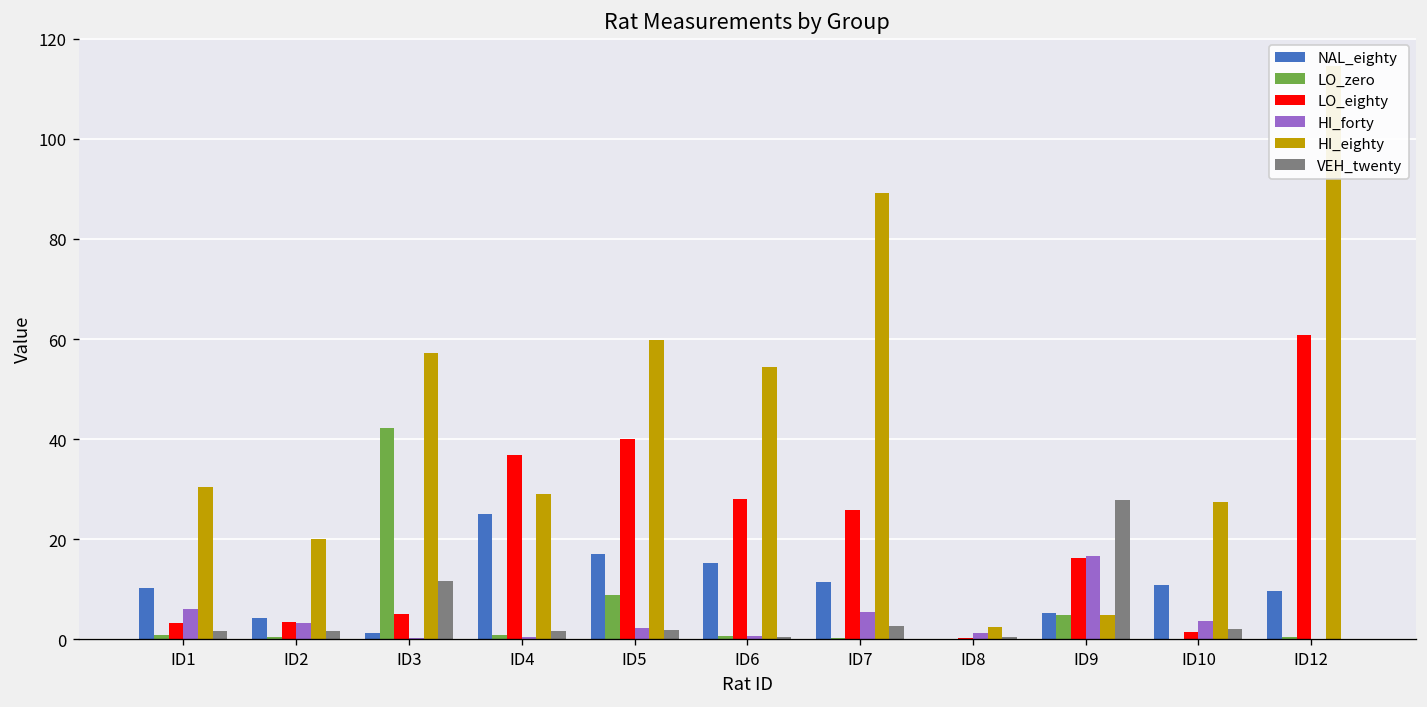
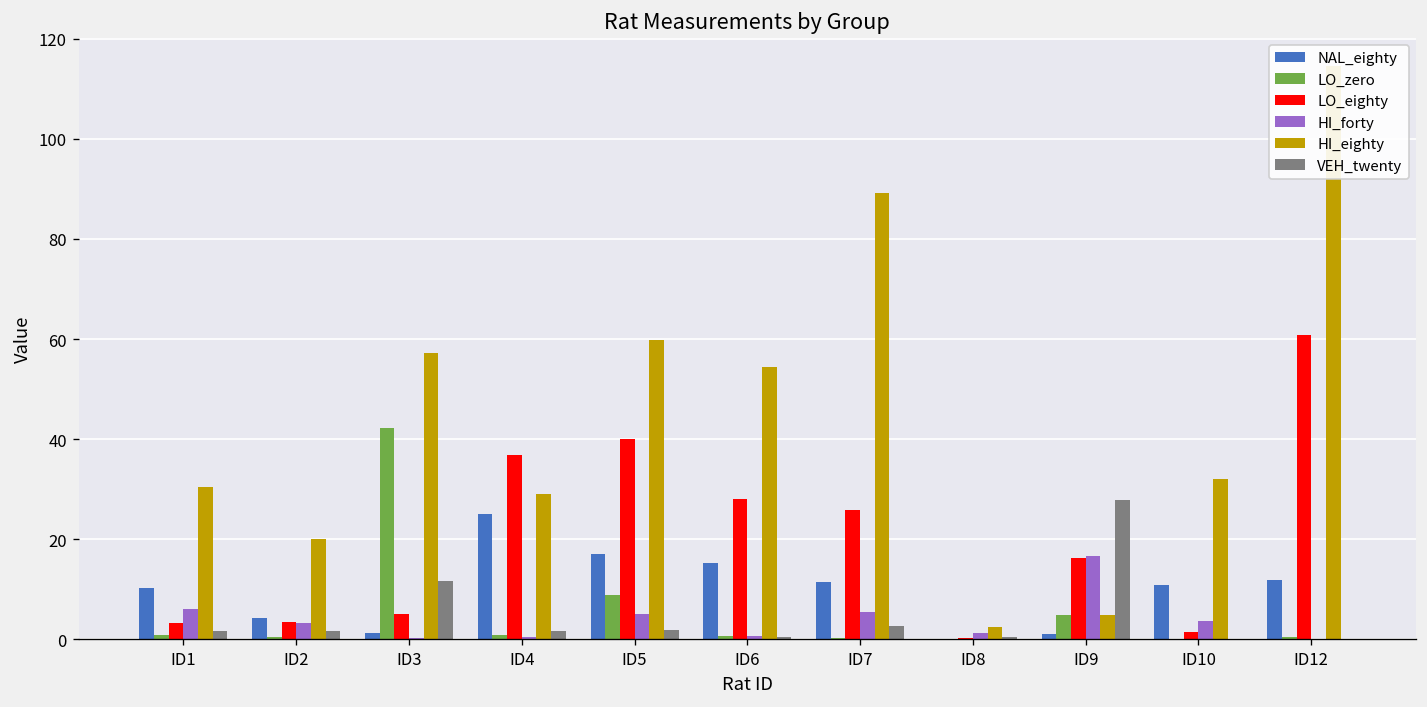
HI_forty, ID5: 2 -> 5
NAL_eighty, ID9: 5 -> 1
HI_eighty, ID10: 28 -> 32
VEH_twenty, ID10: 2 -> 0
NAL_eighty, ID12: 10 -> 12
